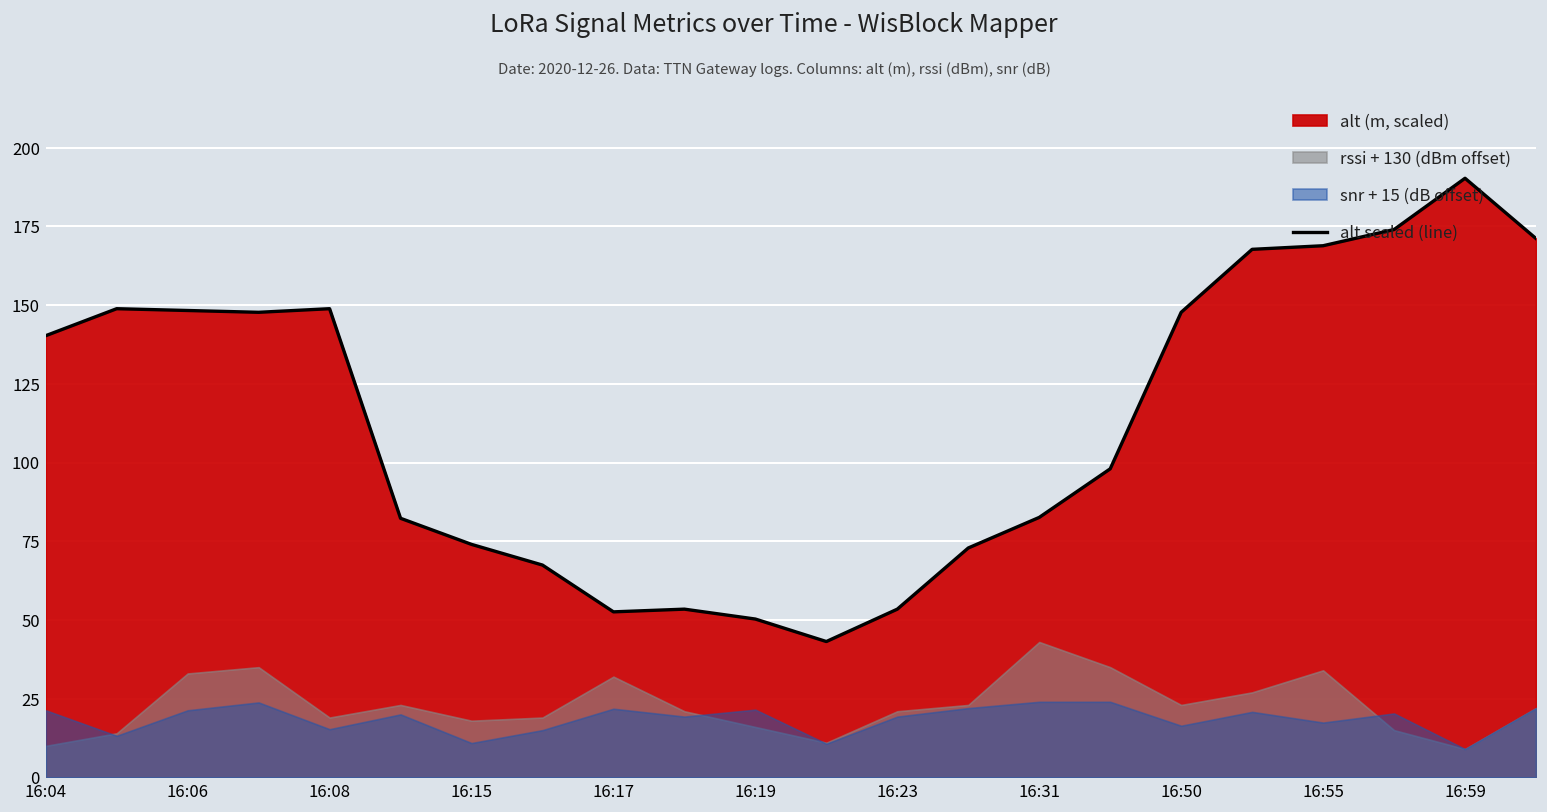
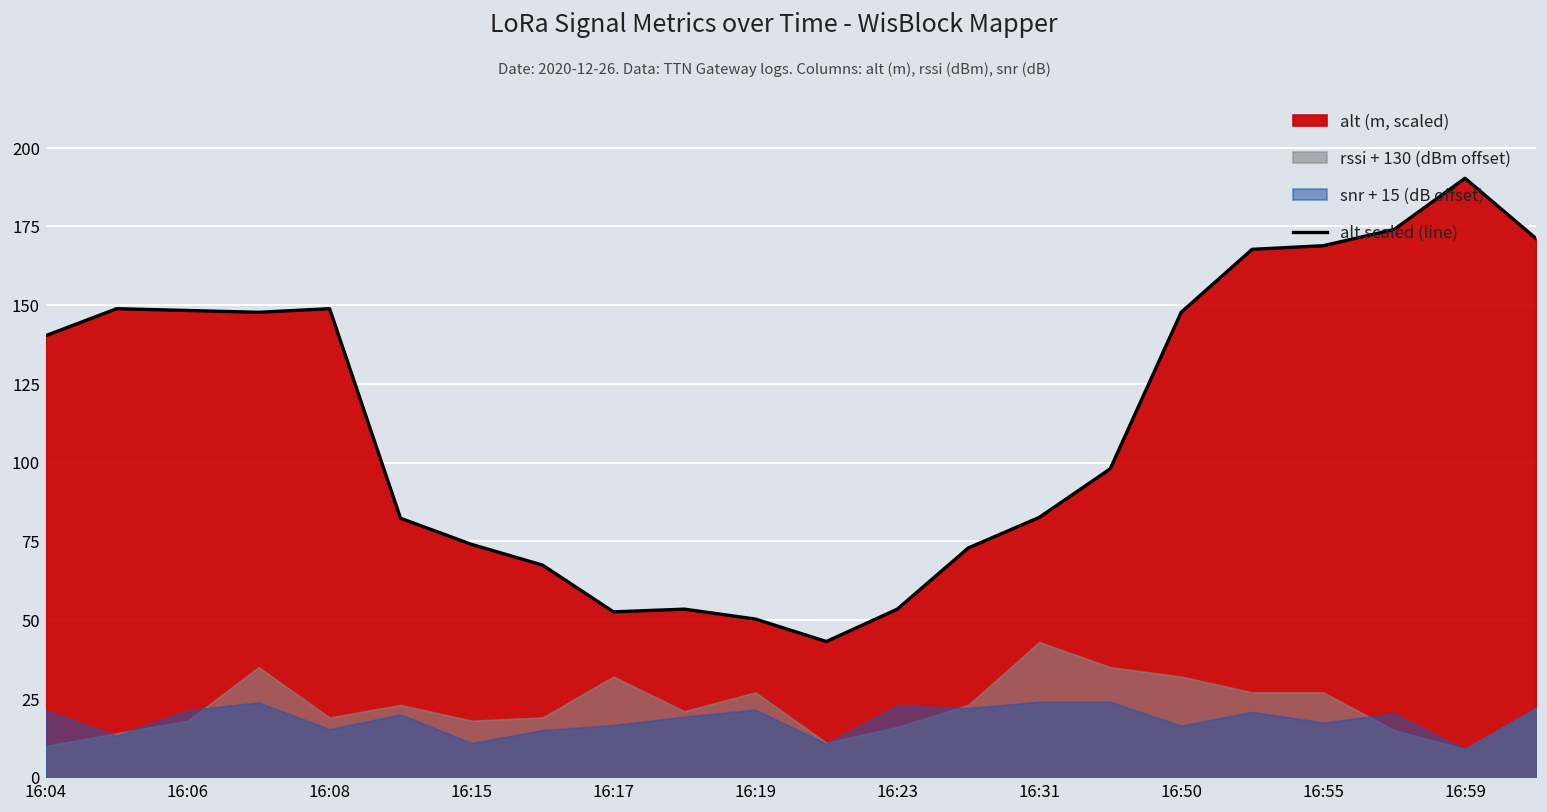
rssi + 130 (dBm offset), 16:06: 33 -> 18
snr + 15 (dB offset), 16:17: 22 -> 17
rssi + 130 (dBm offset), 16:19: 16 -> 27
rssi + 130 (dBm offset), 16:23: 21 -> 16
snr + 15 (dB offset), 16:23: 19 -> 23
rssi + 130 (dBm offset), 16:50: 23 -> 32
rssi + 130 (dBm offset), 16:55: 34 -> 27
